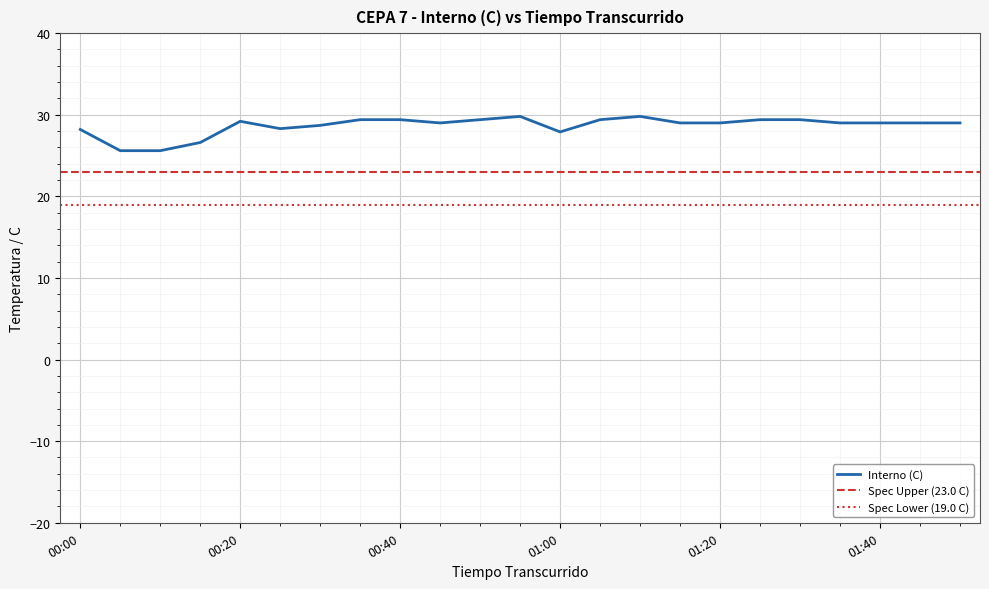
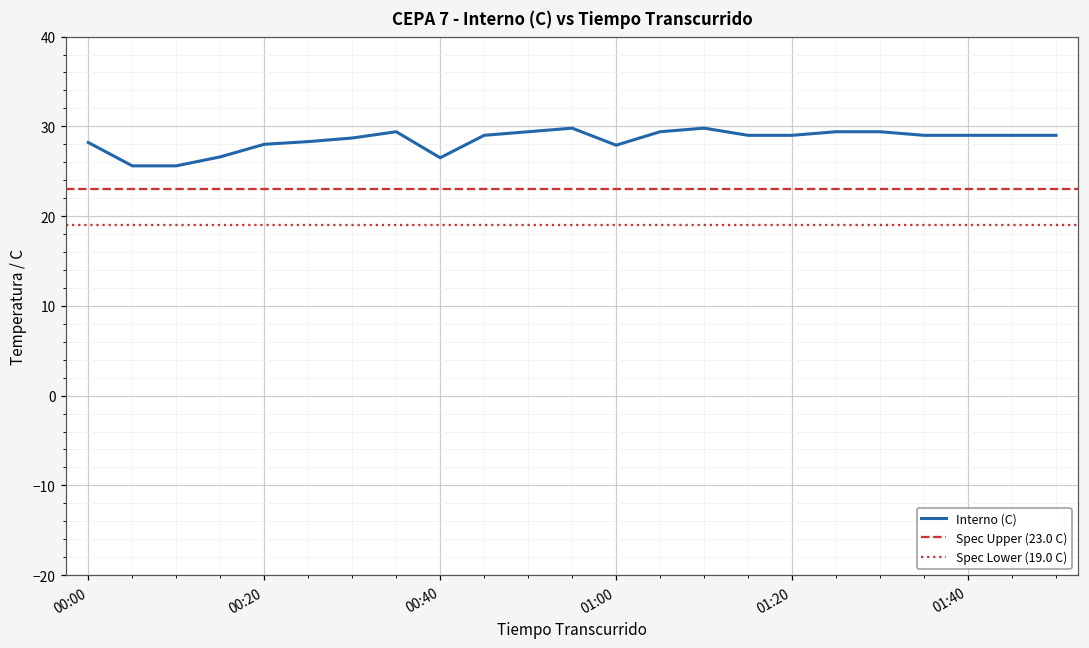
00:20: 29 -> 28
00:40: 29 -> 27
